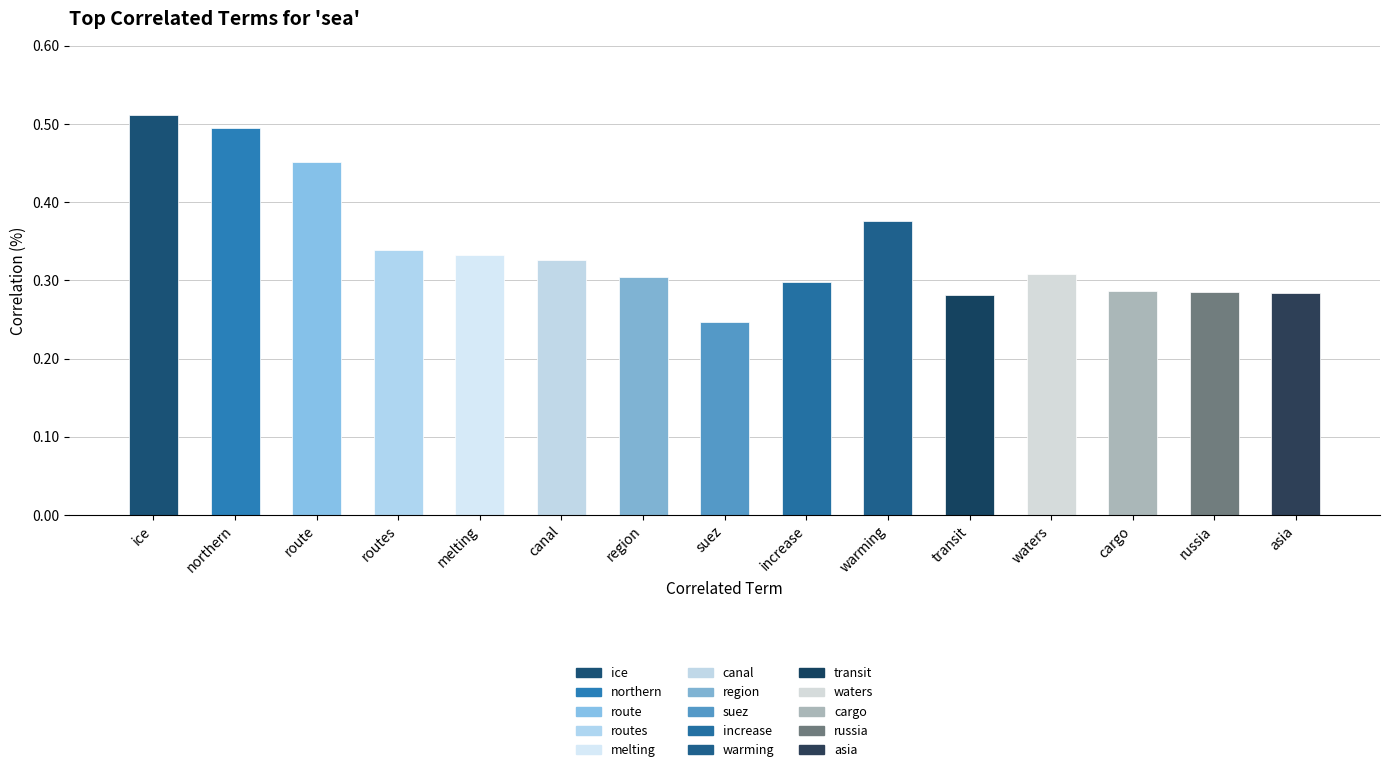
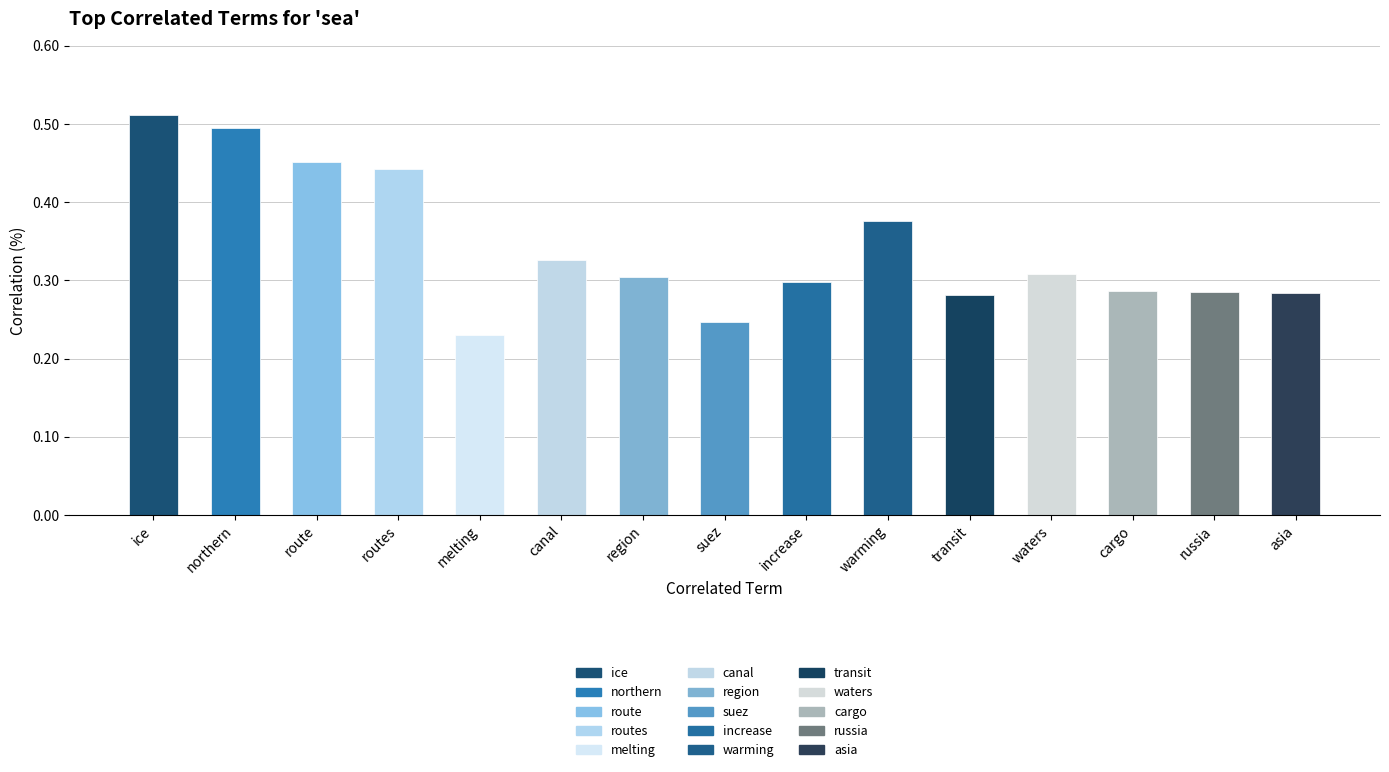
routes: 0.34 -> 0.44
melting: 0.33 -> 0.23
